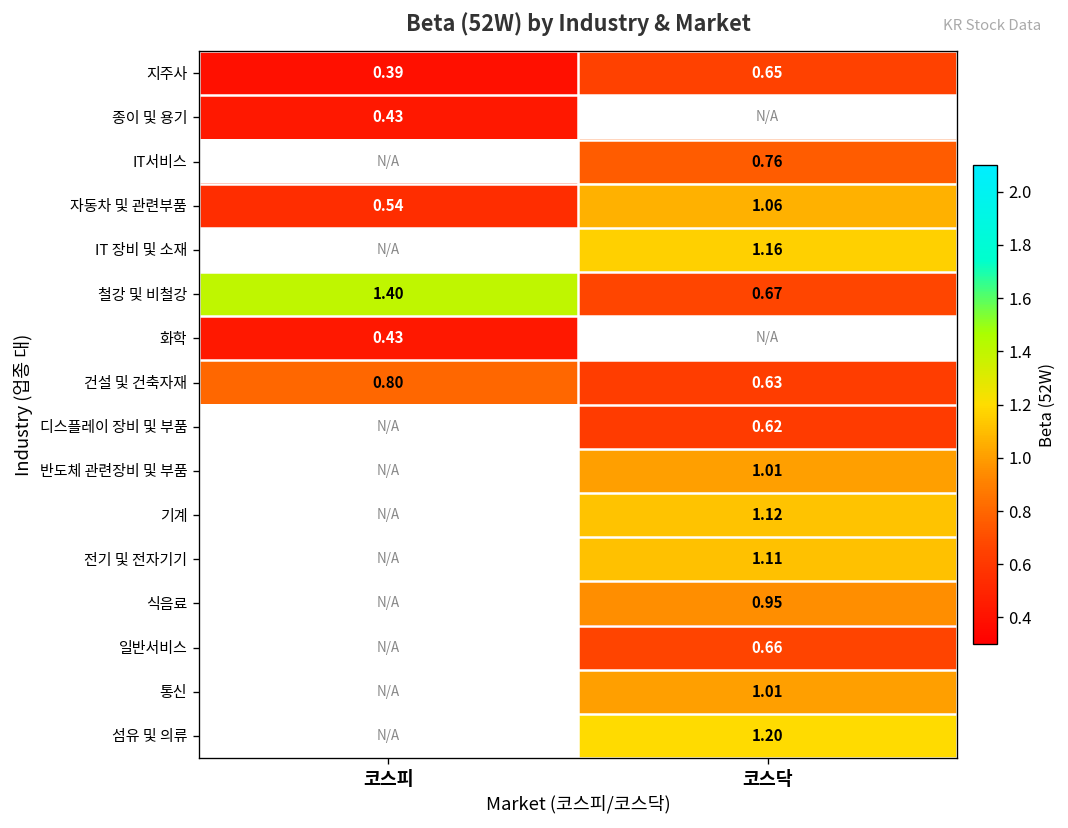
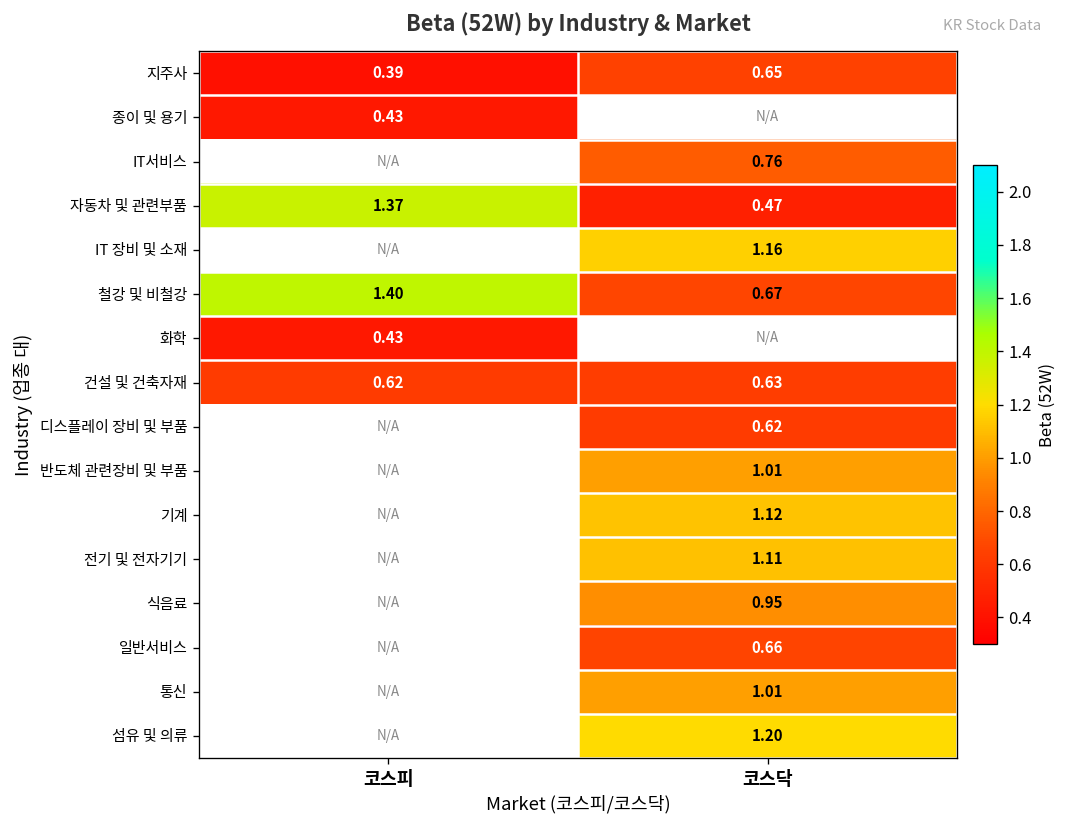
자동차 및 관련부품, 코스피: 0.54 -> 1.37
자동차 및 관련부품, 코스닥: 1.06 -> 0.47
건설 및 건축자재, 코스피: 0.80 -> 0.62
